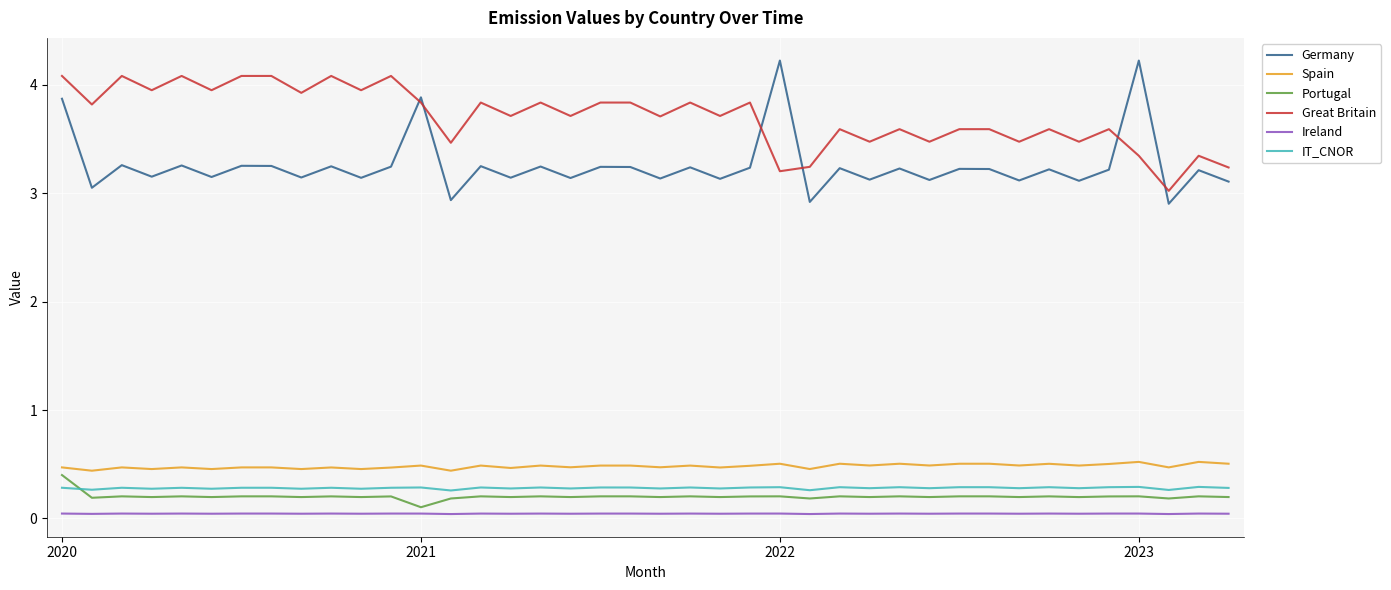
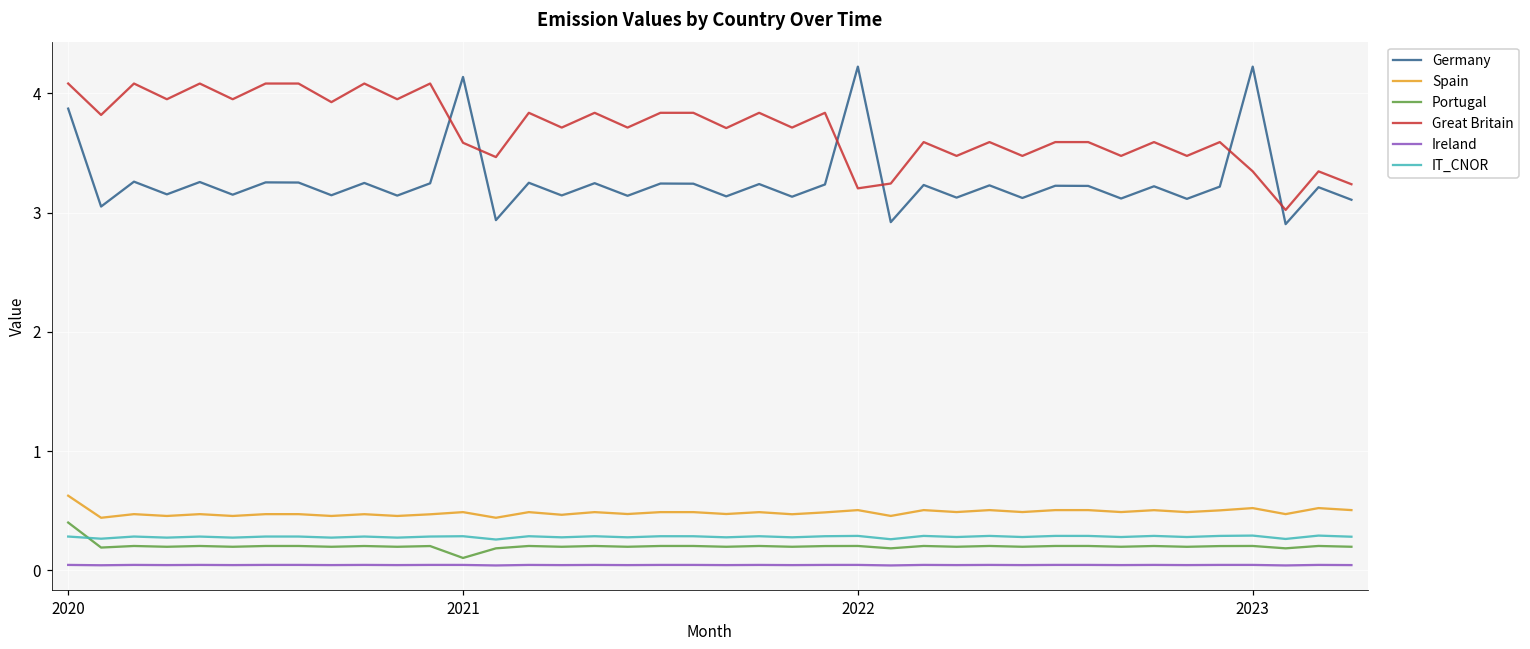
Spain, 2020: 0.47 -> 0.63
Germany, 2021: 3.89 -> 4.14
Great Britain, 2021: 3.84 -> 3.59
